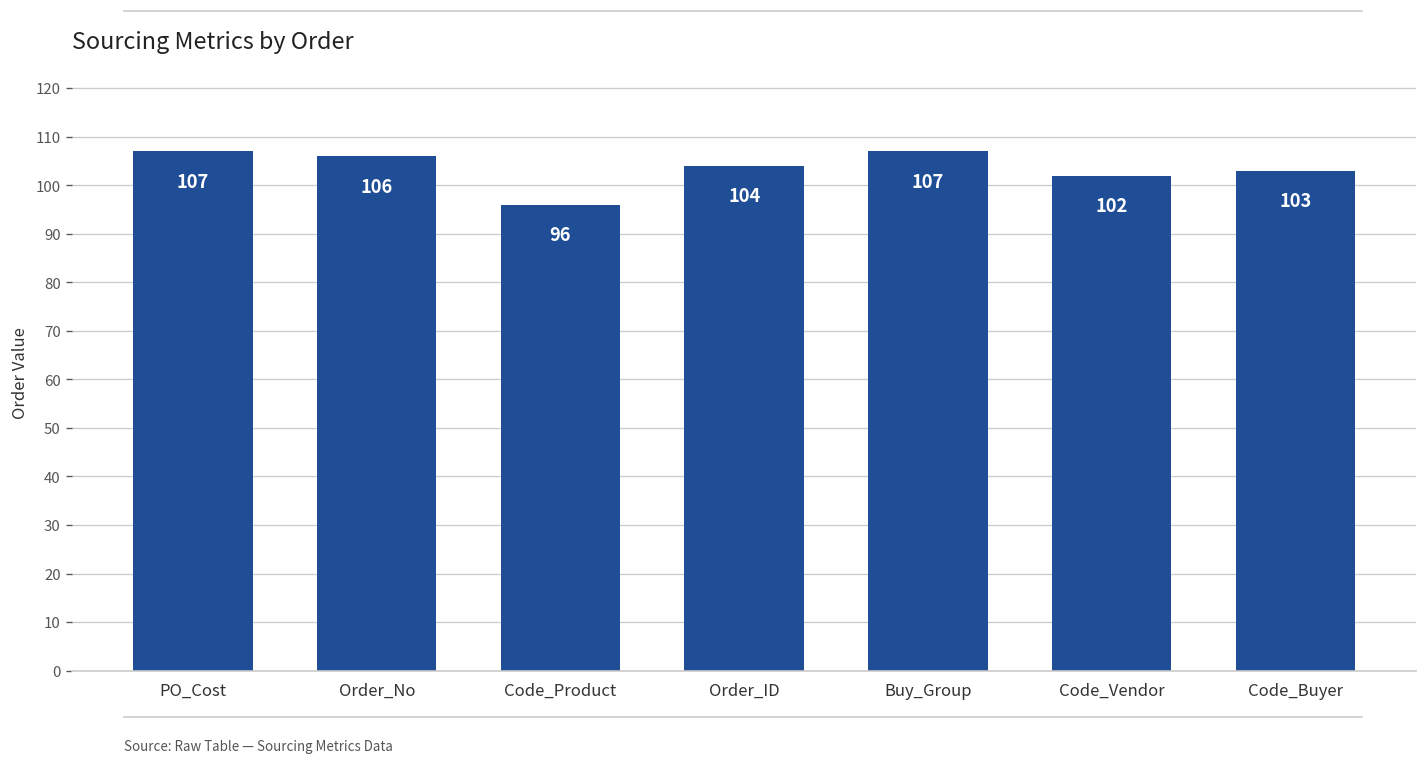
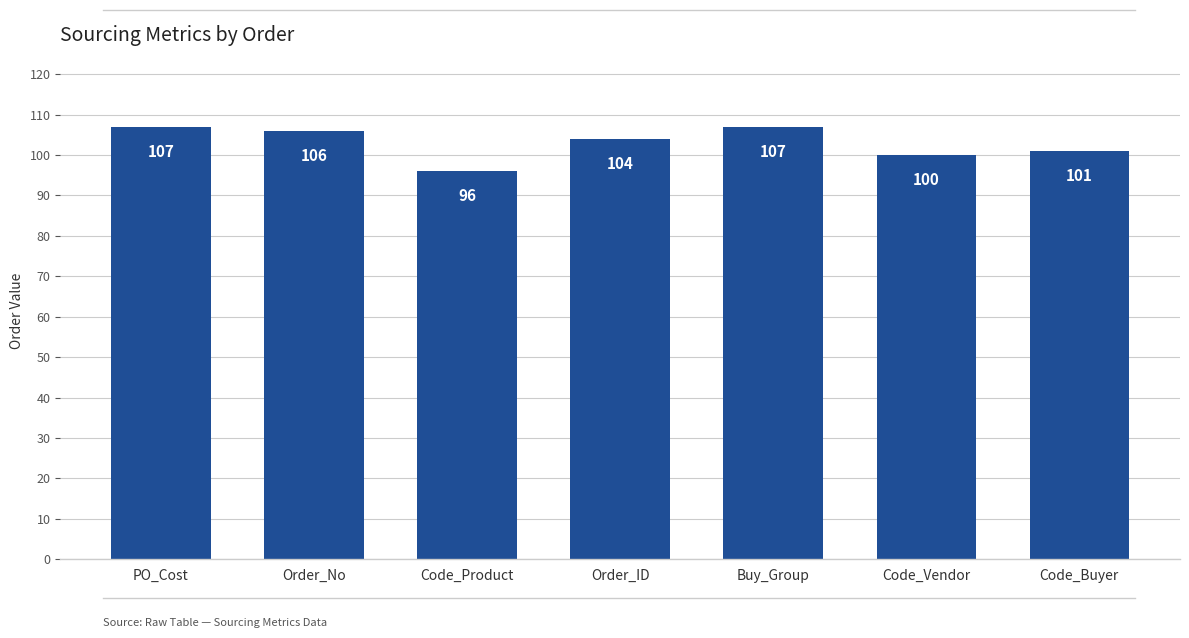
Code_Vendor: 102 -> 100
Code_Buyer: 103 -> 101
